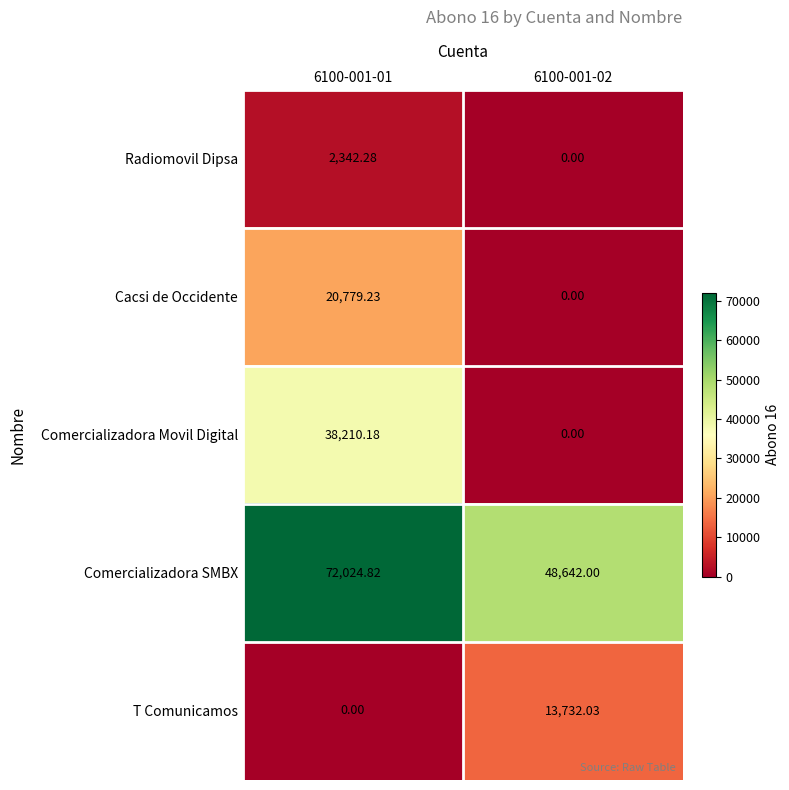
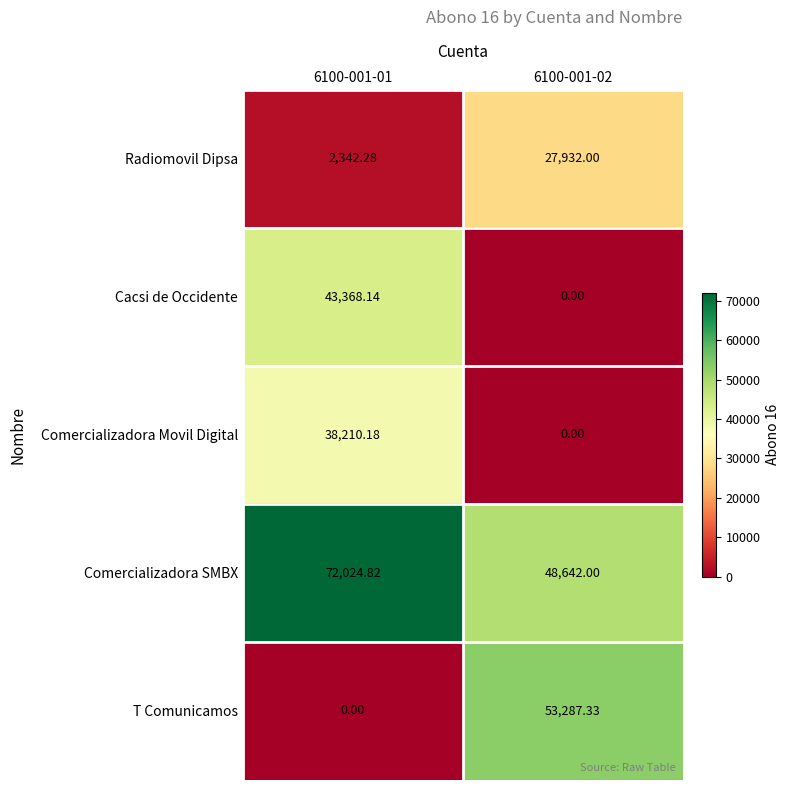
Radiomovil Dipsa, 6100-001-02: 0.00 -> 27,932.00
Cacsi de Occidente, 6100-001-01: 20,779.23 -> 43,368.14
T Comunicamos, 6100-001-02: 13,732.03 -> 53,287.33
